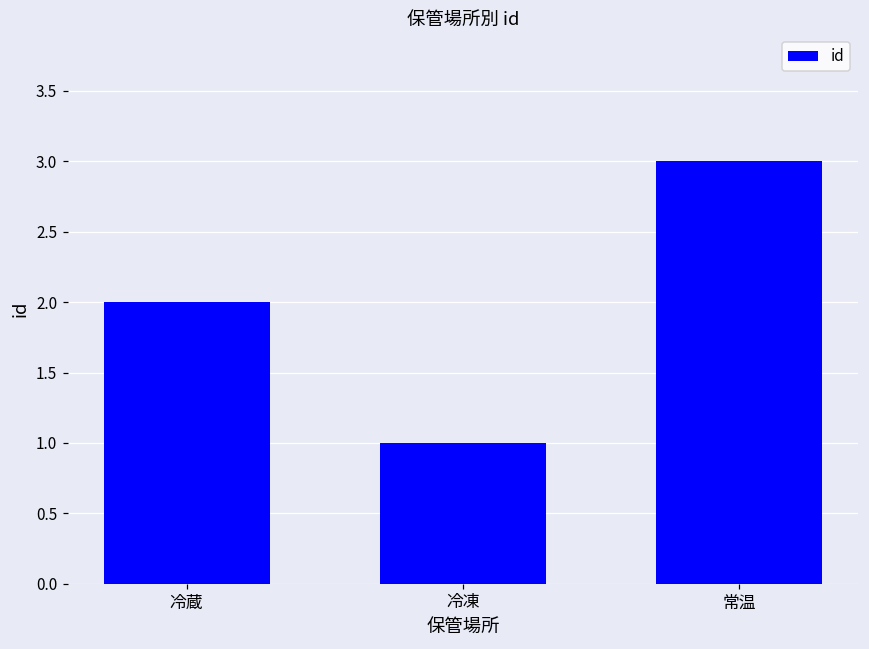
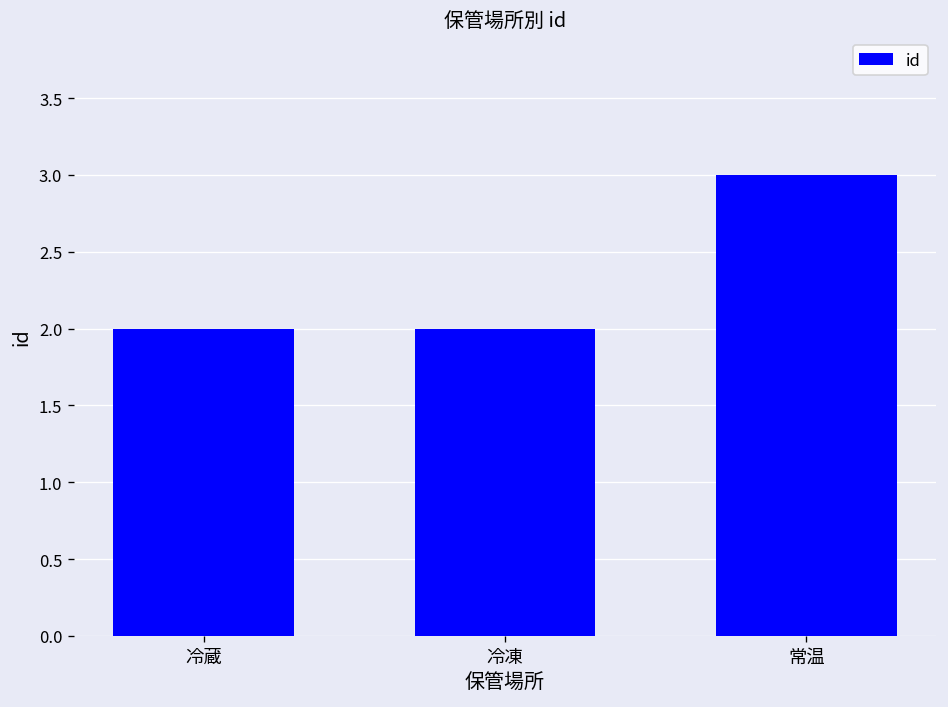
冷凍: 1 -> 2
